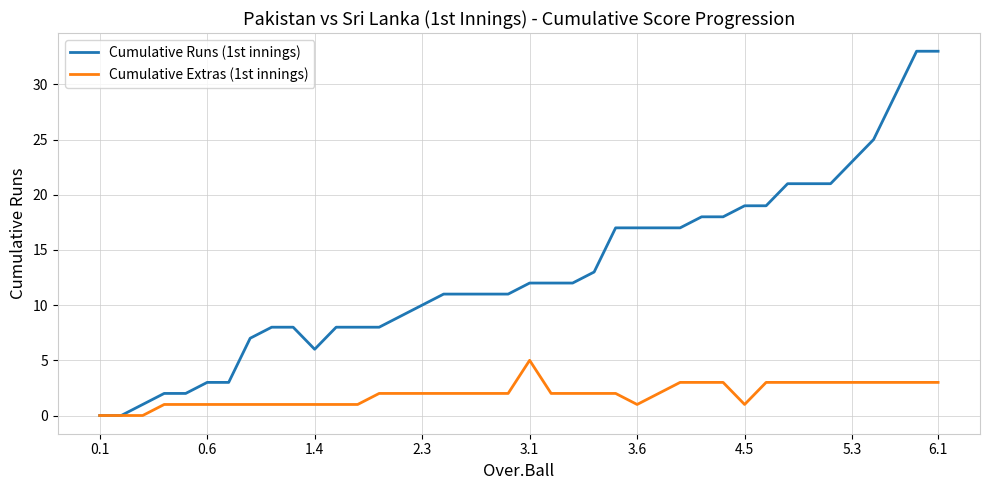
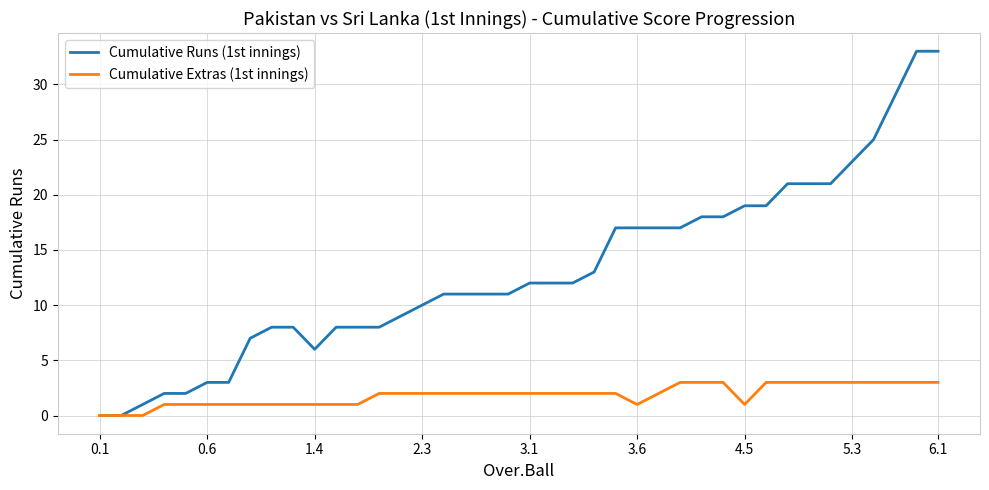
Cumulative Extras (1st innings), 3.1: 5 -> 2
